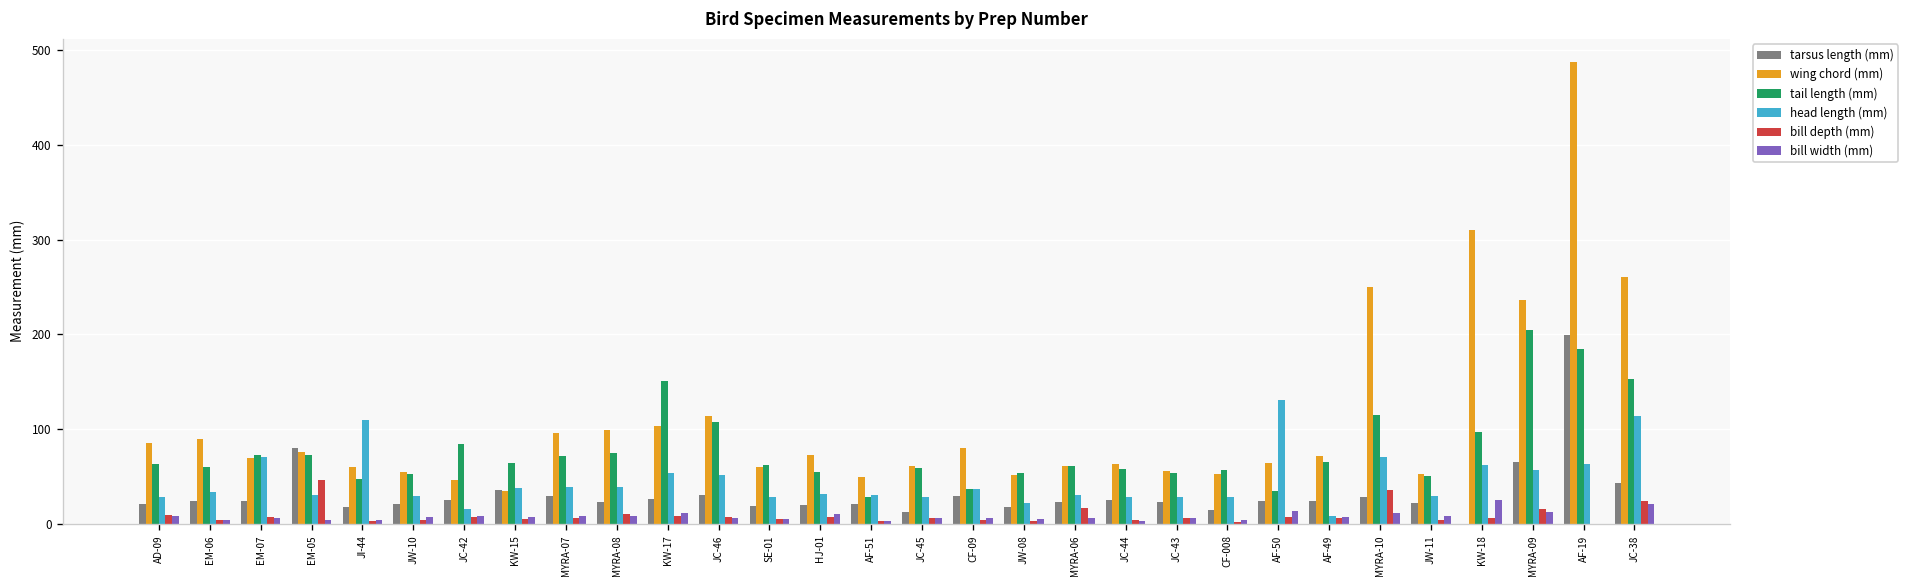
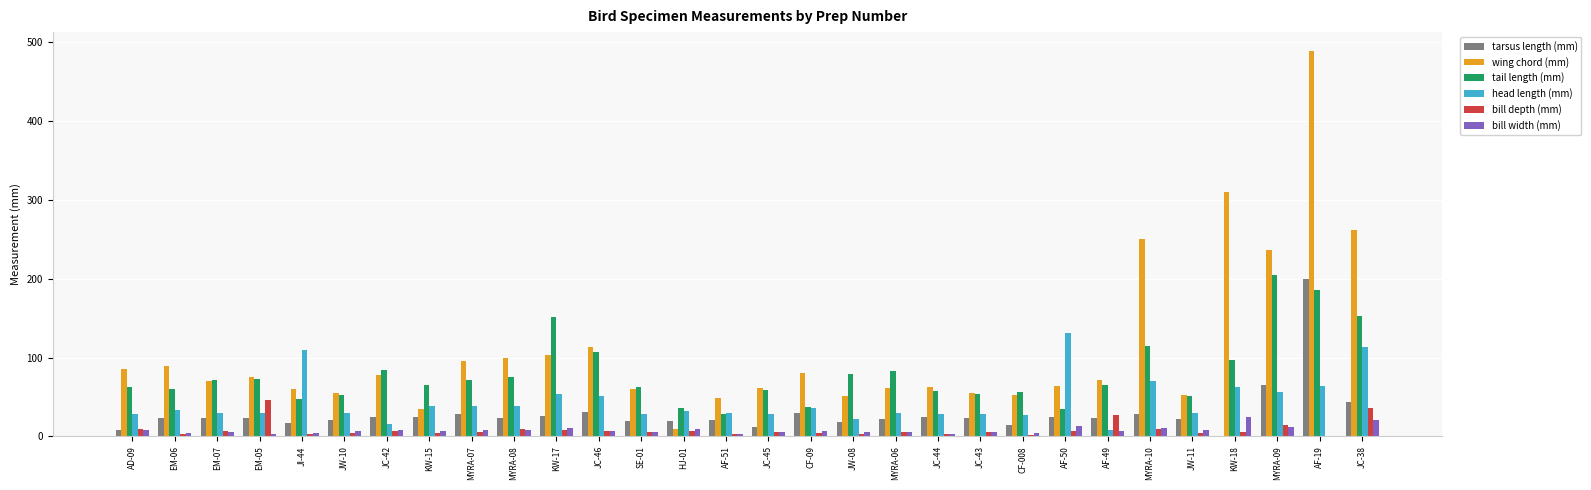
tarsus length (mm), AD-09: 20 -> 10
head length (mm), EM-07: 70 -> 30
tarsus length (mm), EM-05: 80 -> 20
wing chord (mm), JC-42: 50 -> 80
tarsus length (mm), KW-15: 40 -> 30
wing chord (mm), HJ-01: 70 -> 10
tail length (mm), HJ-01: 50 -> 40
tail length (mm), JW-08: 50 -> 80
tail length (mm), MYRA-06: 60 -> 80
bill depth (mm), MYRA-06: 20 -> 10
bill depth (mm), AF-49: 10 -> 30
bill depth (mm), MYRA-10: 40 -> 10
bill depth (mm), JC-38: 20 -> 40
